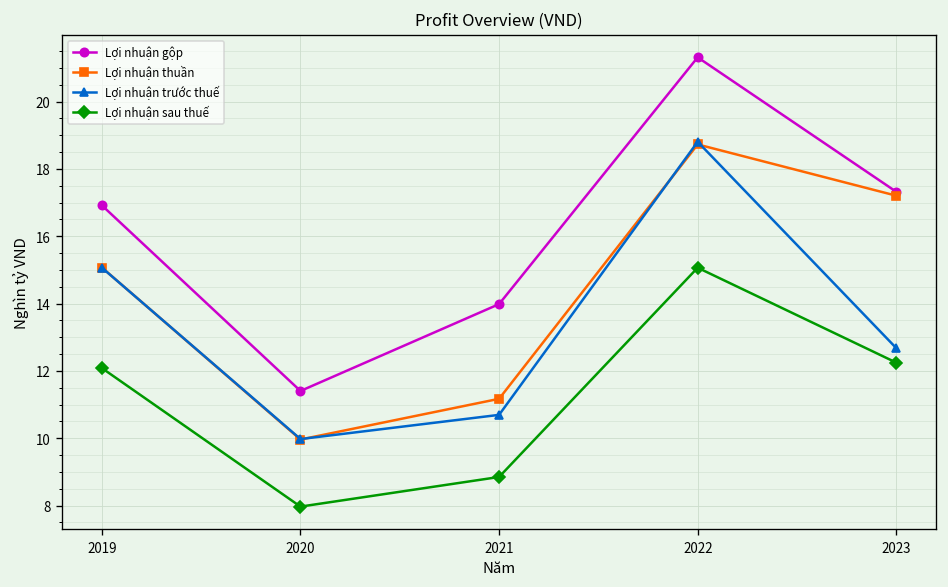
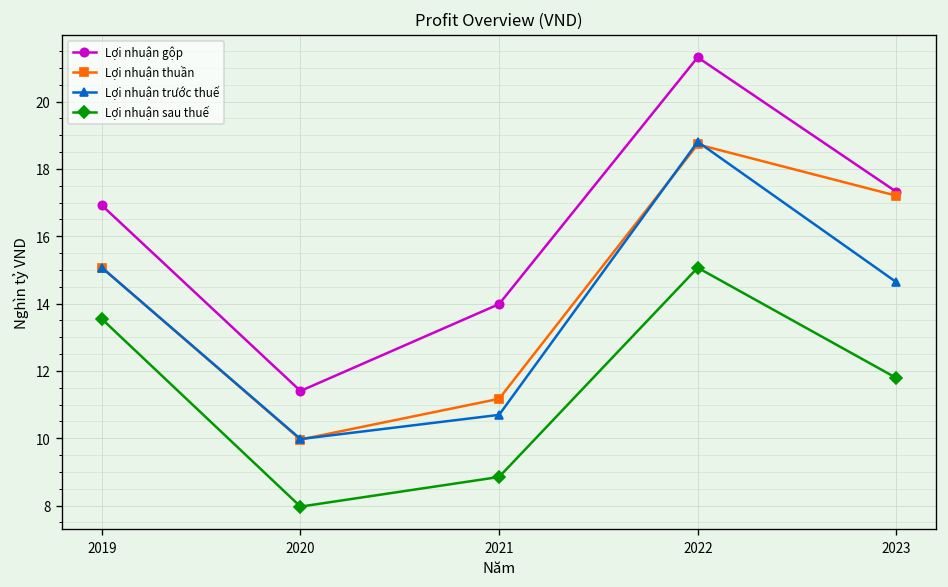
Lợi nhuận sau thuế, 2019: 12.1 -> 13.5
Lợi nhuận trước thuế, 2023: 12.7 -> 14.6
Lợi nhuận sau thuế, 2023: 12.2 -> 11.8
